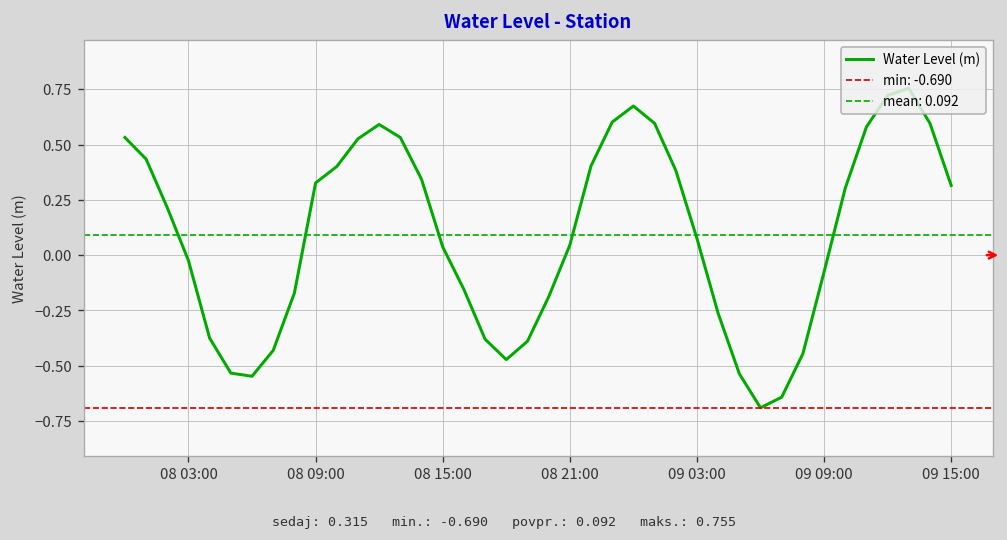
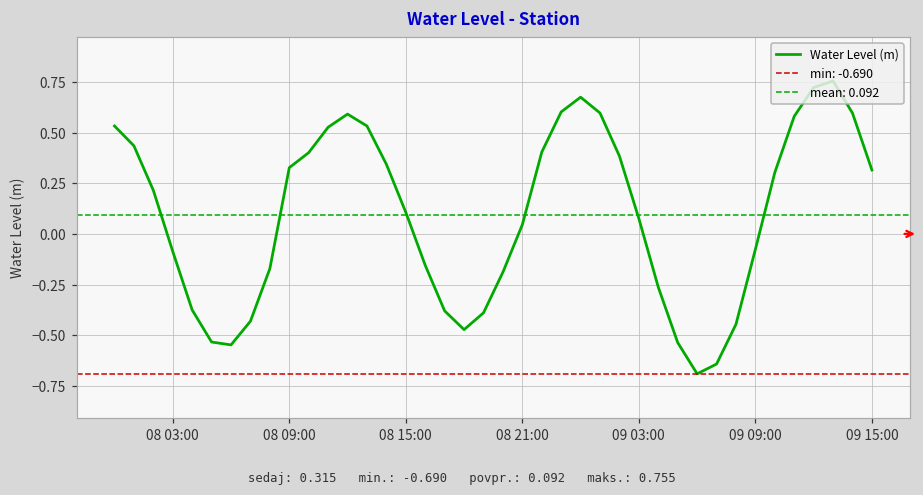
08 03:00: -0.02 -> -0.09
08 15:00: 0.04 -> 0.11
